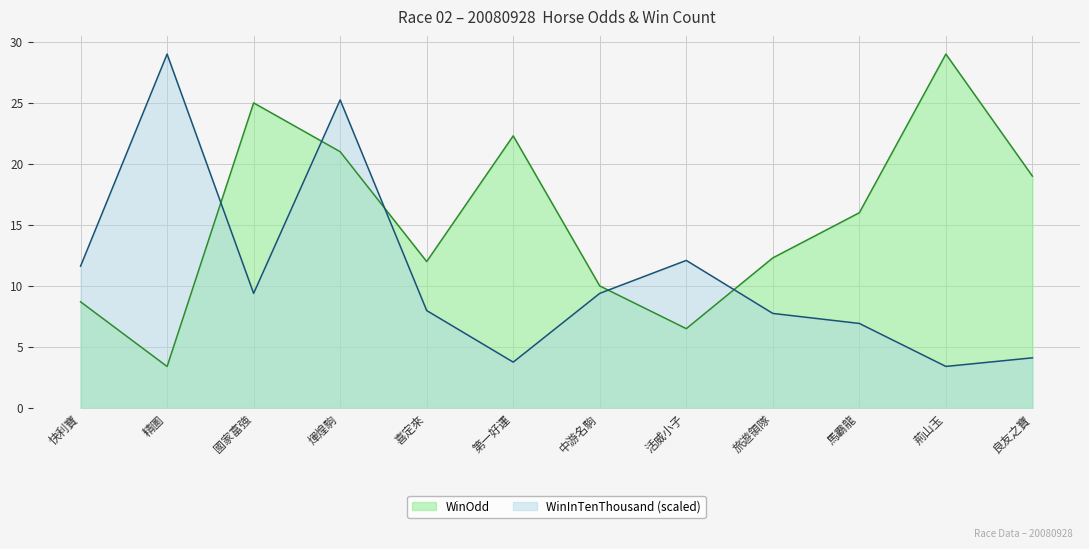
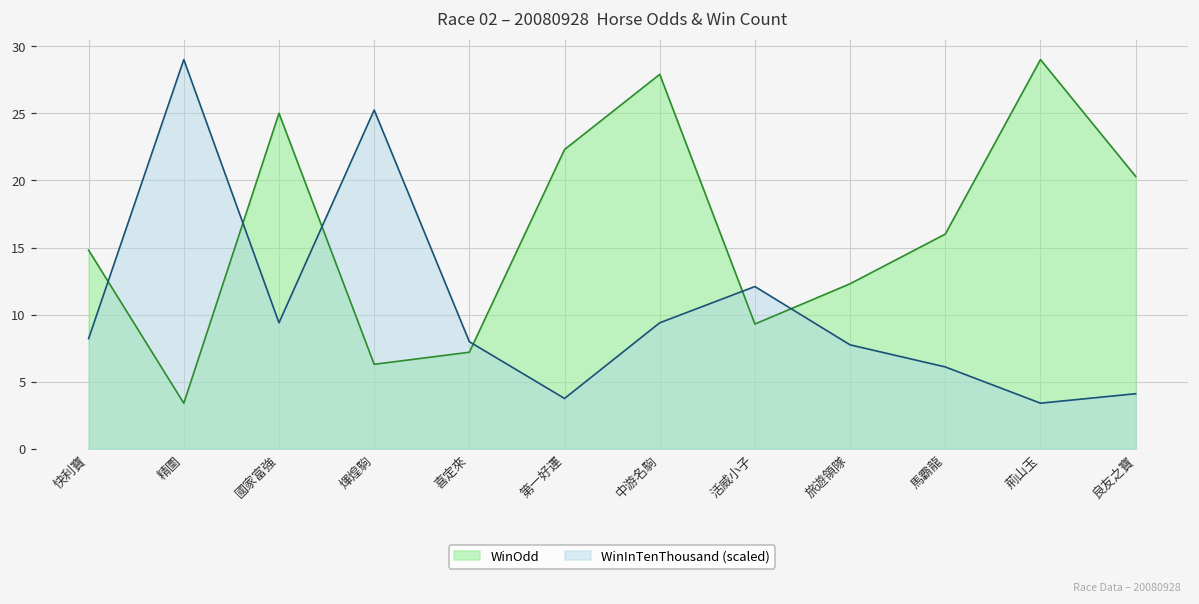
WinOdd, 快利寶: 8.7 -> 14.8
WinInTenThousand (scaled), 快利寶: 11.6 -> 8.2
WinOdd, 煇煌駒: 21.0 -> 6.3
WinOdd, 喜定來: 12.0 -> 7.2
WinOdd, 中游名駒: 10.0 -> 27.9
WinOdd, 活威小子: 6.5 -> 9.3
WinInTenThousand (scaled), 馬霸龍: 6.9 -> 6.1
WinOdd, 良友之寶: 19.0 -> 20.3
